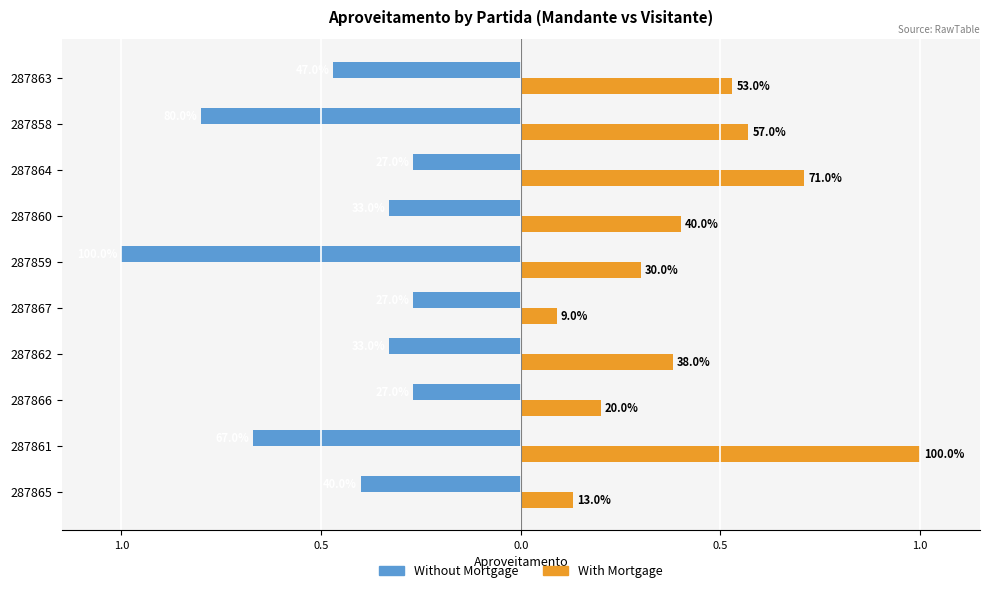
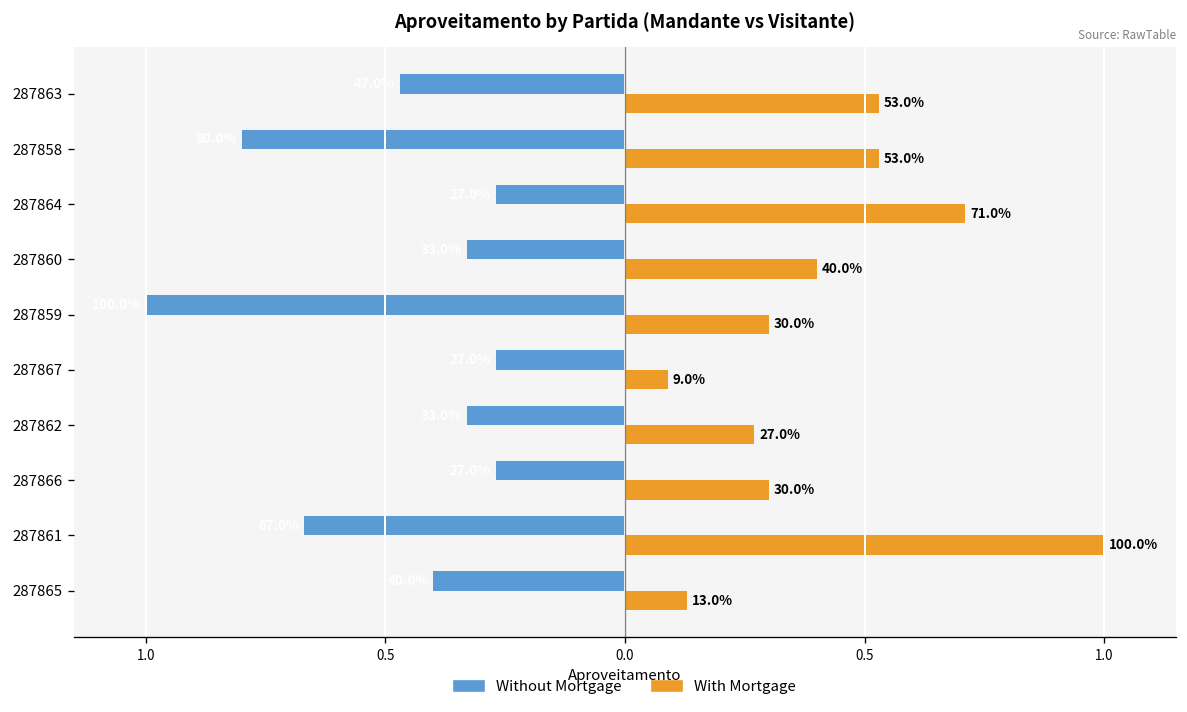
With Mortgage, 287858: 57.0% -> 53.0%
With Mortgage, 287862: 38.0% -> 27.0%
With Mortgage, 287866: 20.0% -> 30.0%
